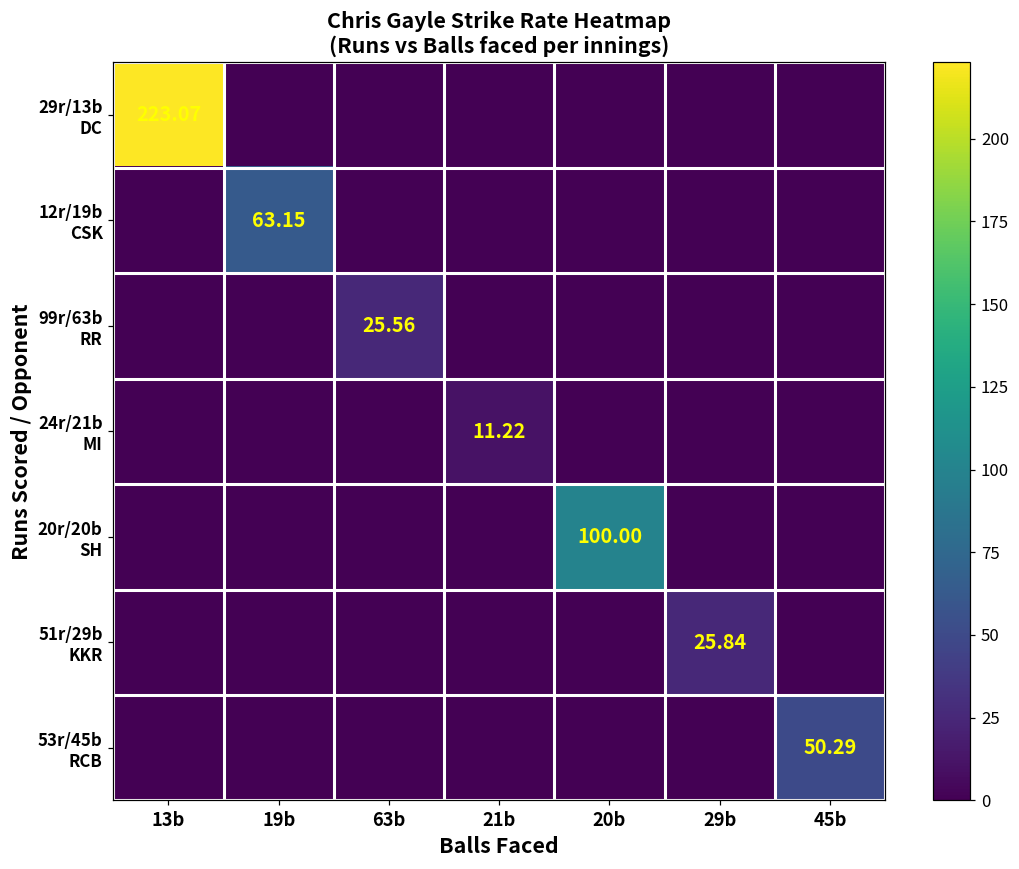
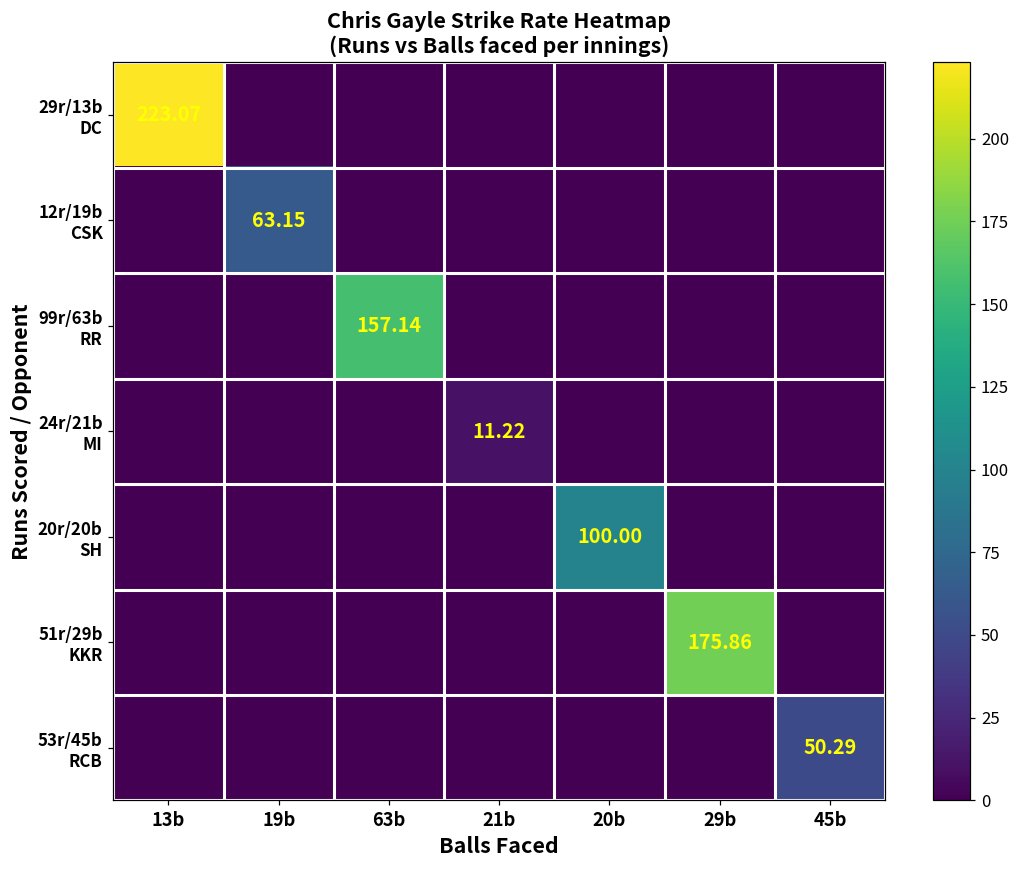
99r/63b RR, 63b: 25.56 -> 157.14
51r/29b KKR, 29b: 25.84 -> 175.86
